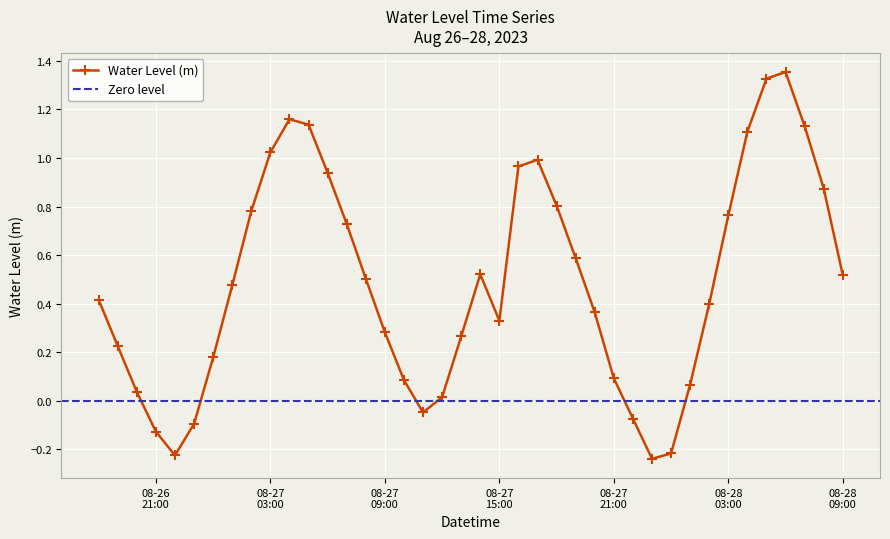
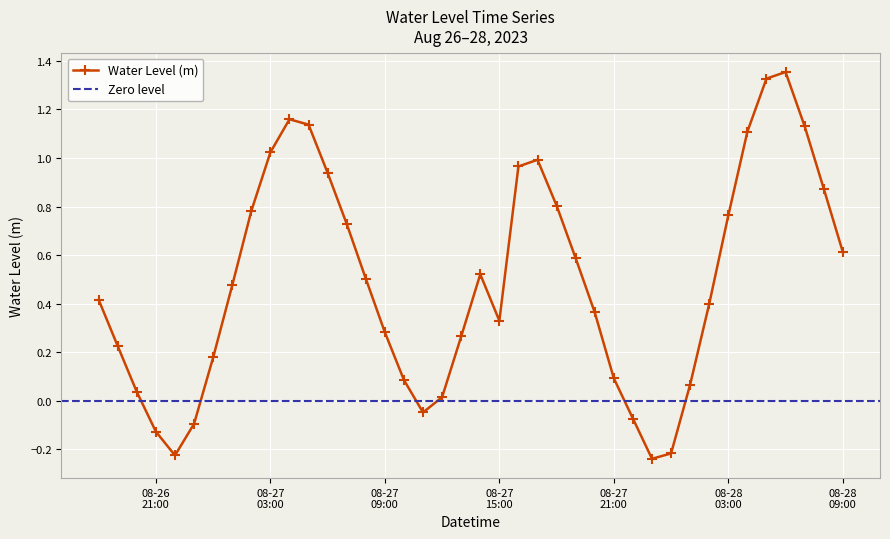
08-28 09:00: 0.52 -> 0.61
